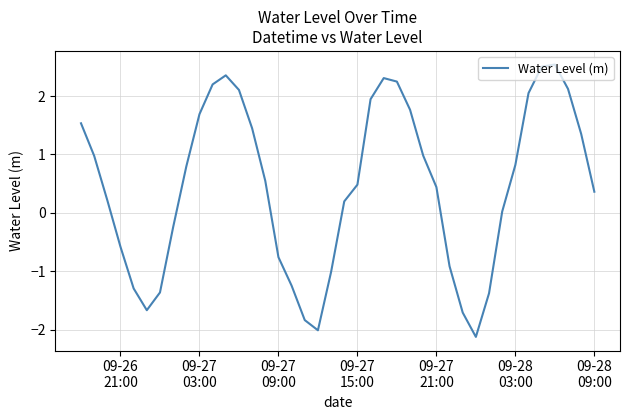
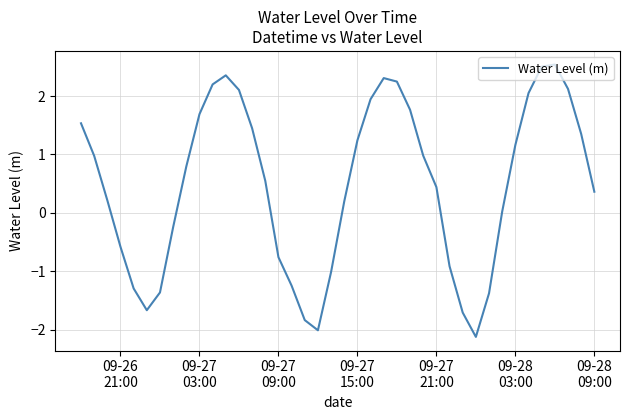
09-27 15:00: 0.5 -> 1.2
09-28 03:00: 0.8 -> 1.2
